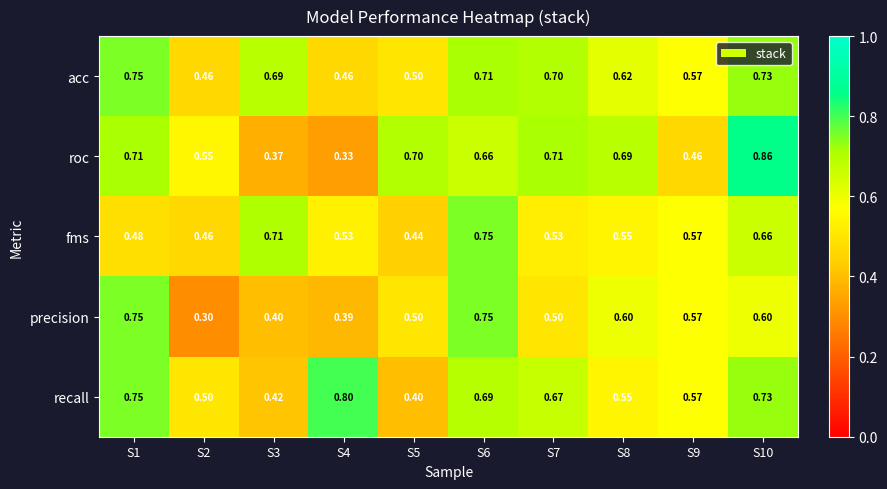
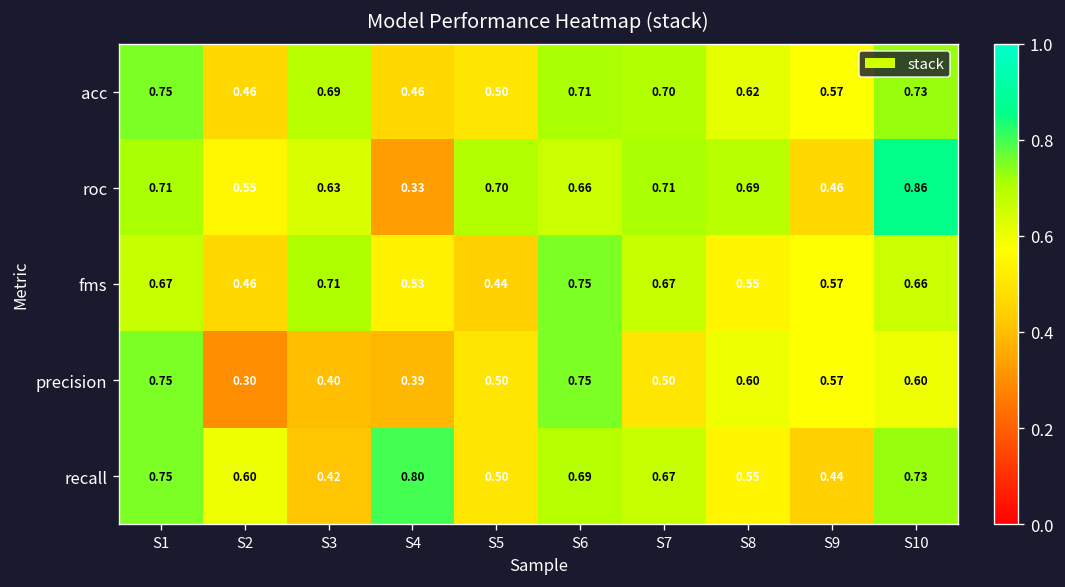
roc, S3: 0.37 -> 0.63
fms, S1: 0.48 -> 0.67
fms, S7: 0.53 -> 0.67
recall, S2: 0.50 -> 0.60
recall, S5: 0.40 -> 0.50
recall, S9: 0.57 -> 0.44
